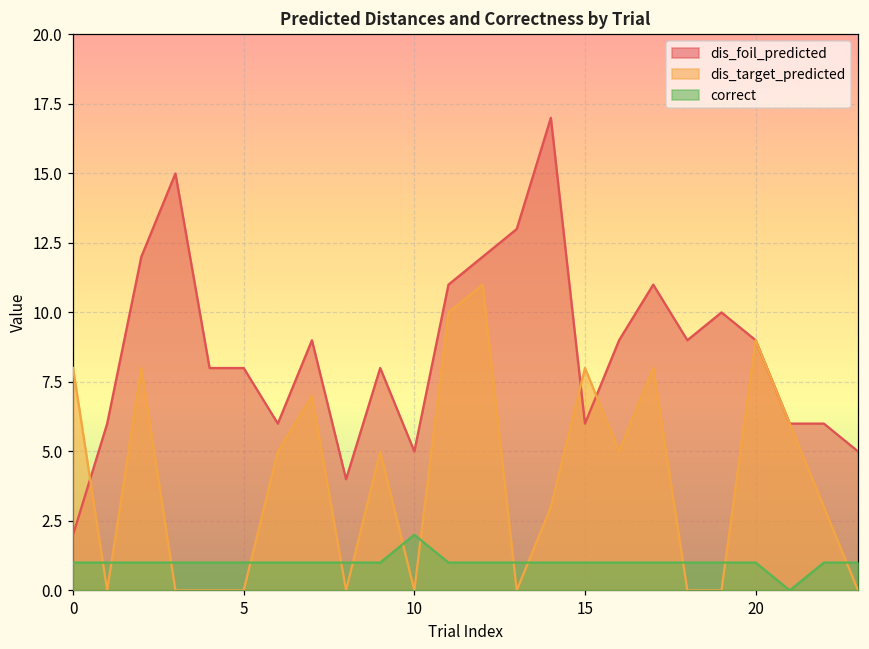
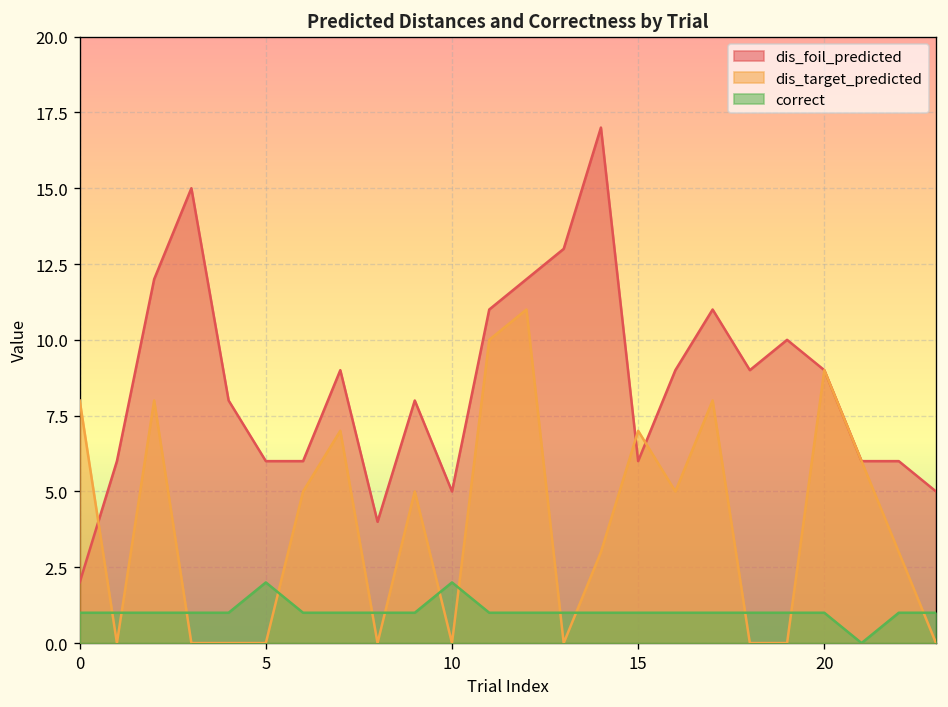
dis_foil_predicted, 5: 8 -> 6
correct, 5: 1 -> 2
dis_target_predicted, 15: 8 -> 7
